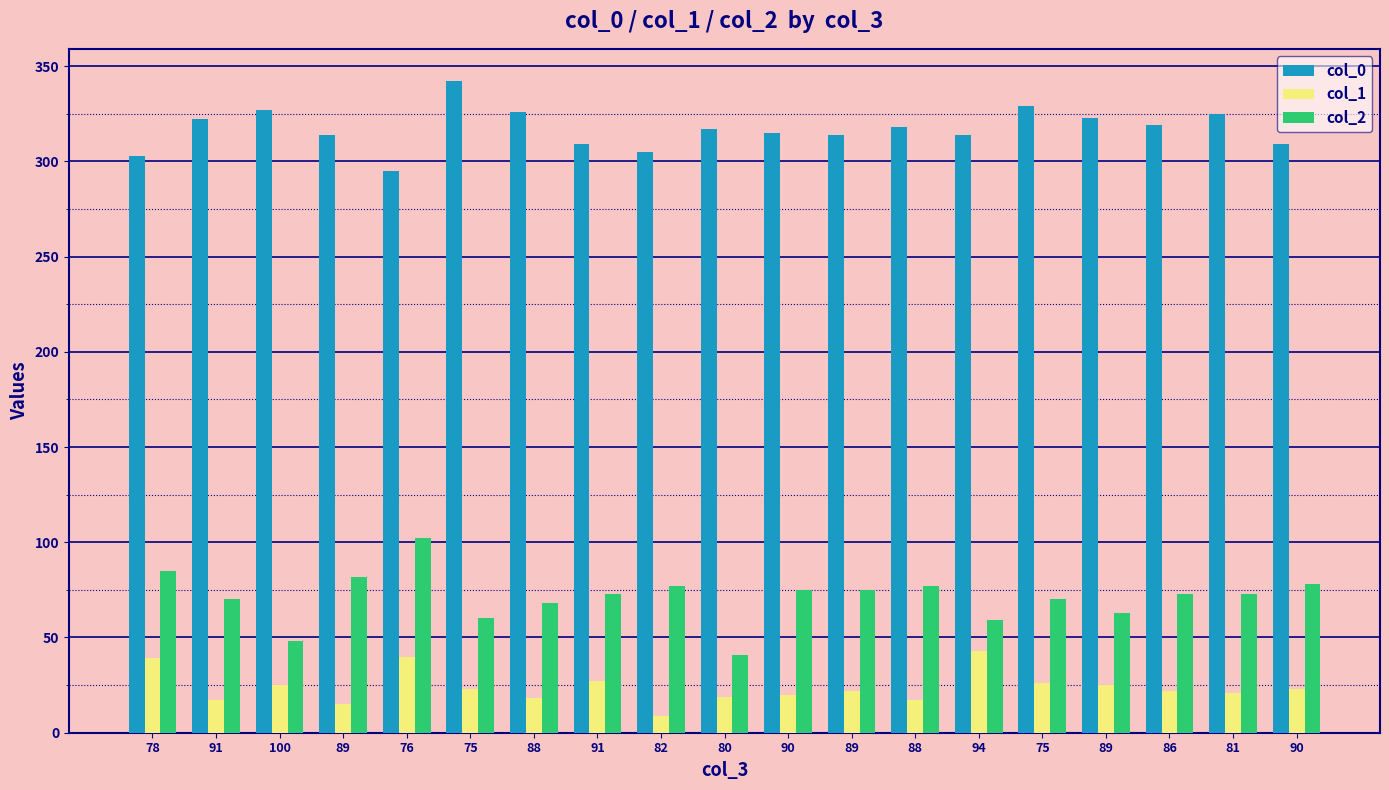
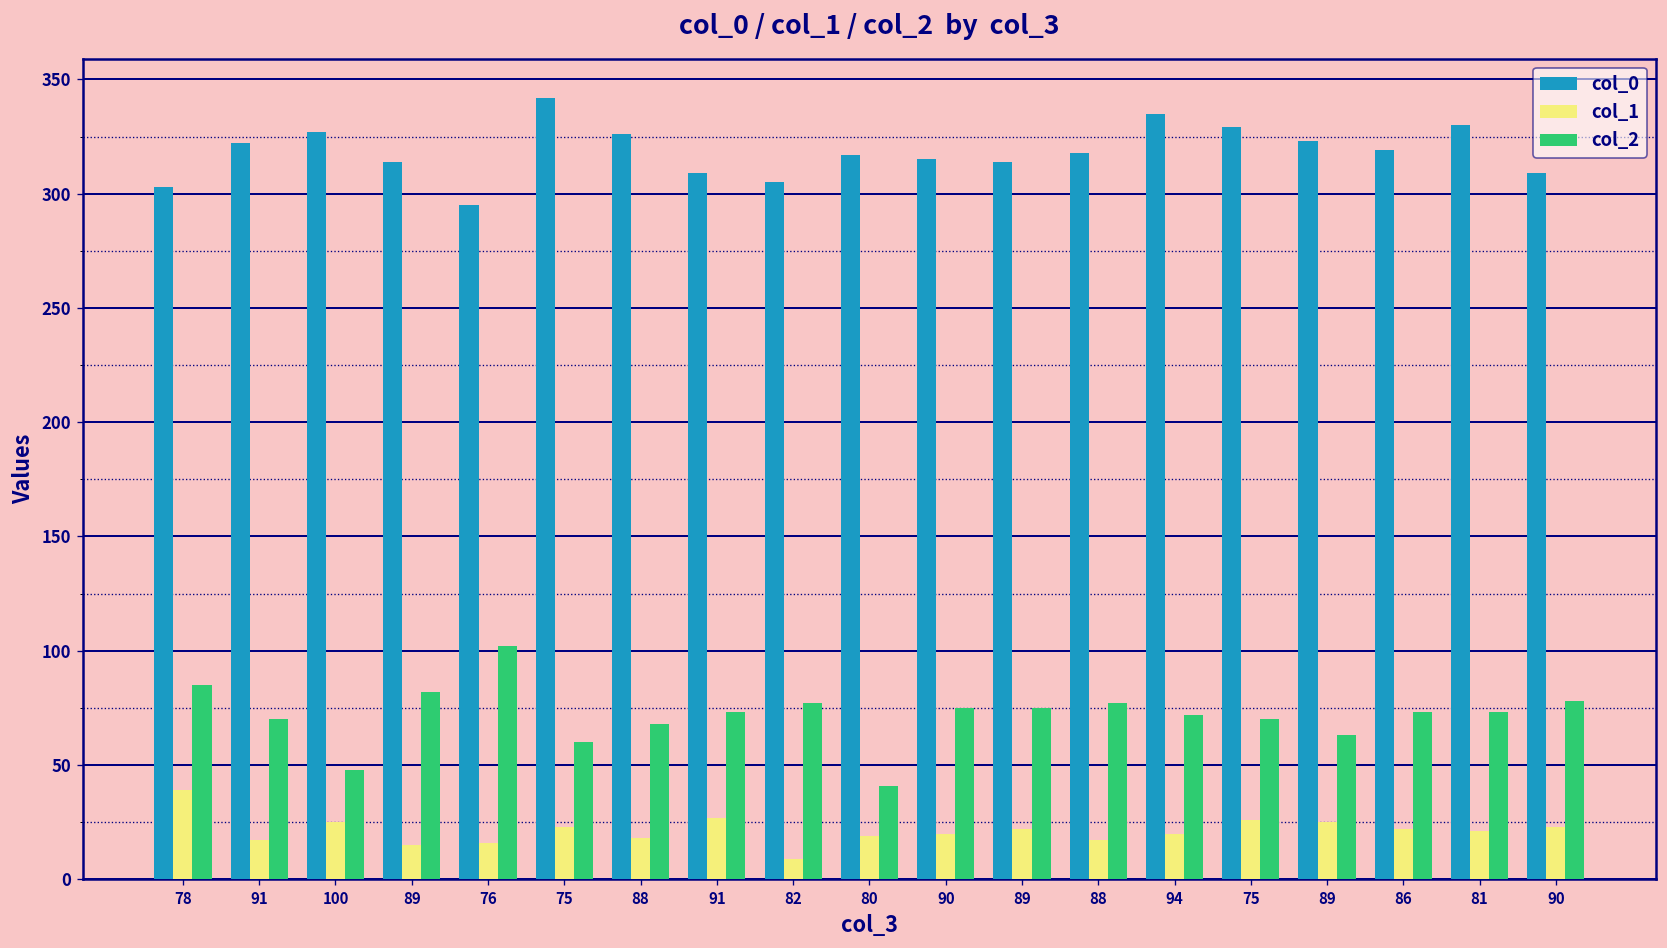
col_1, 76: 40 -> 16
col_0, 94: 314 -> 335
col_1, 94: 43 -> 20
col_2, 94: 59 -> 72
col_0, 81: 325 -> 330
